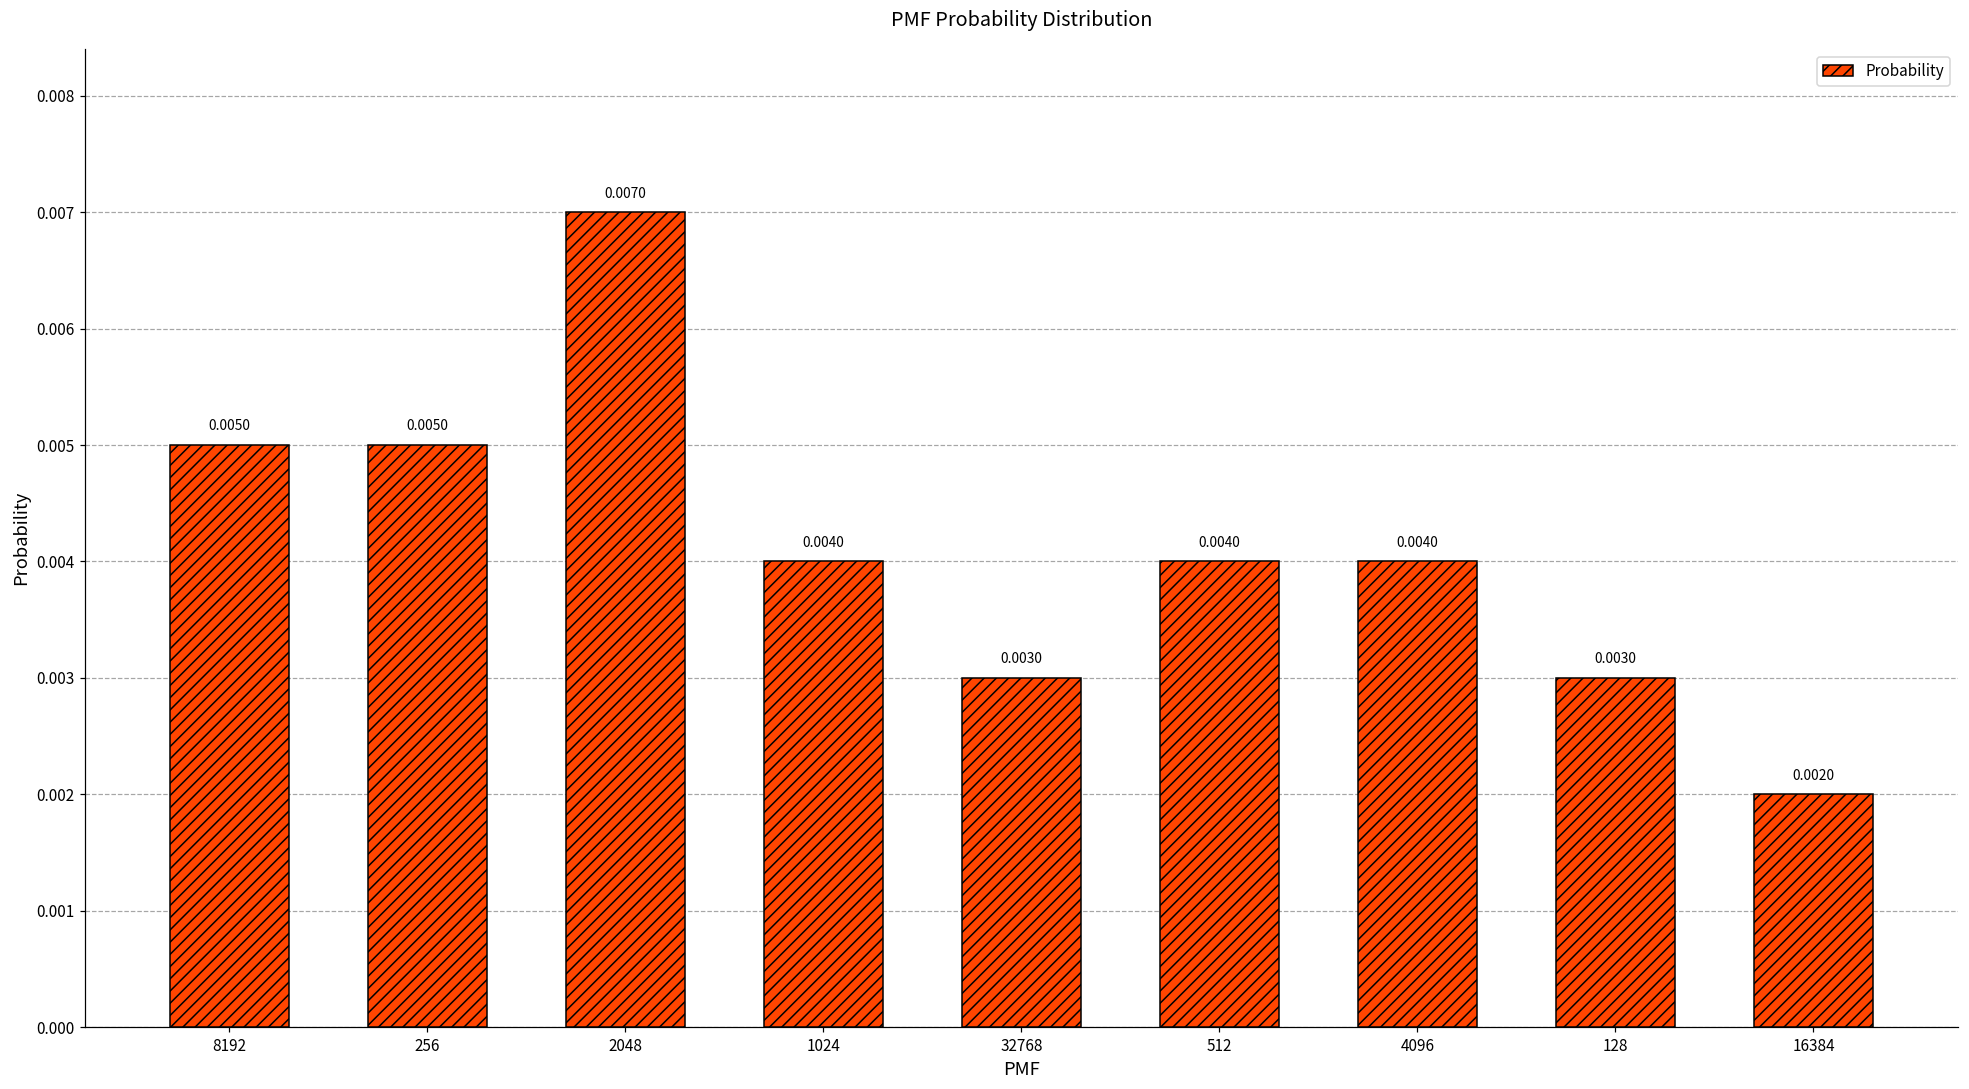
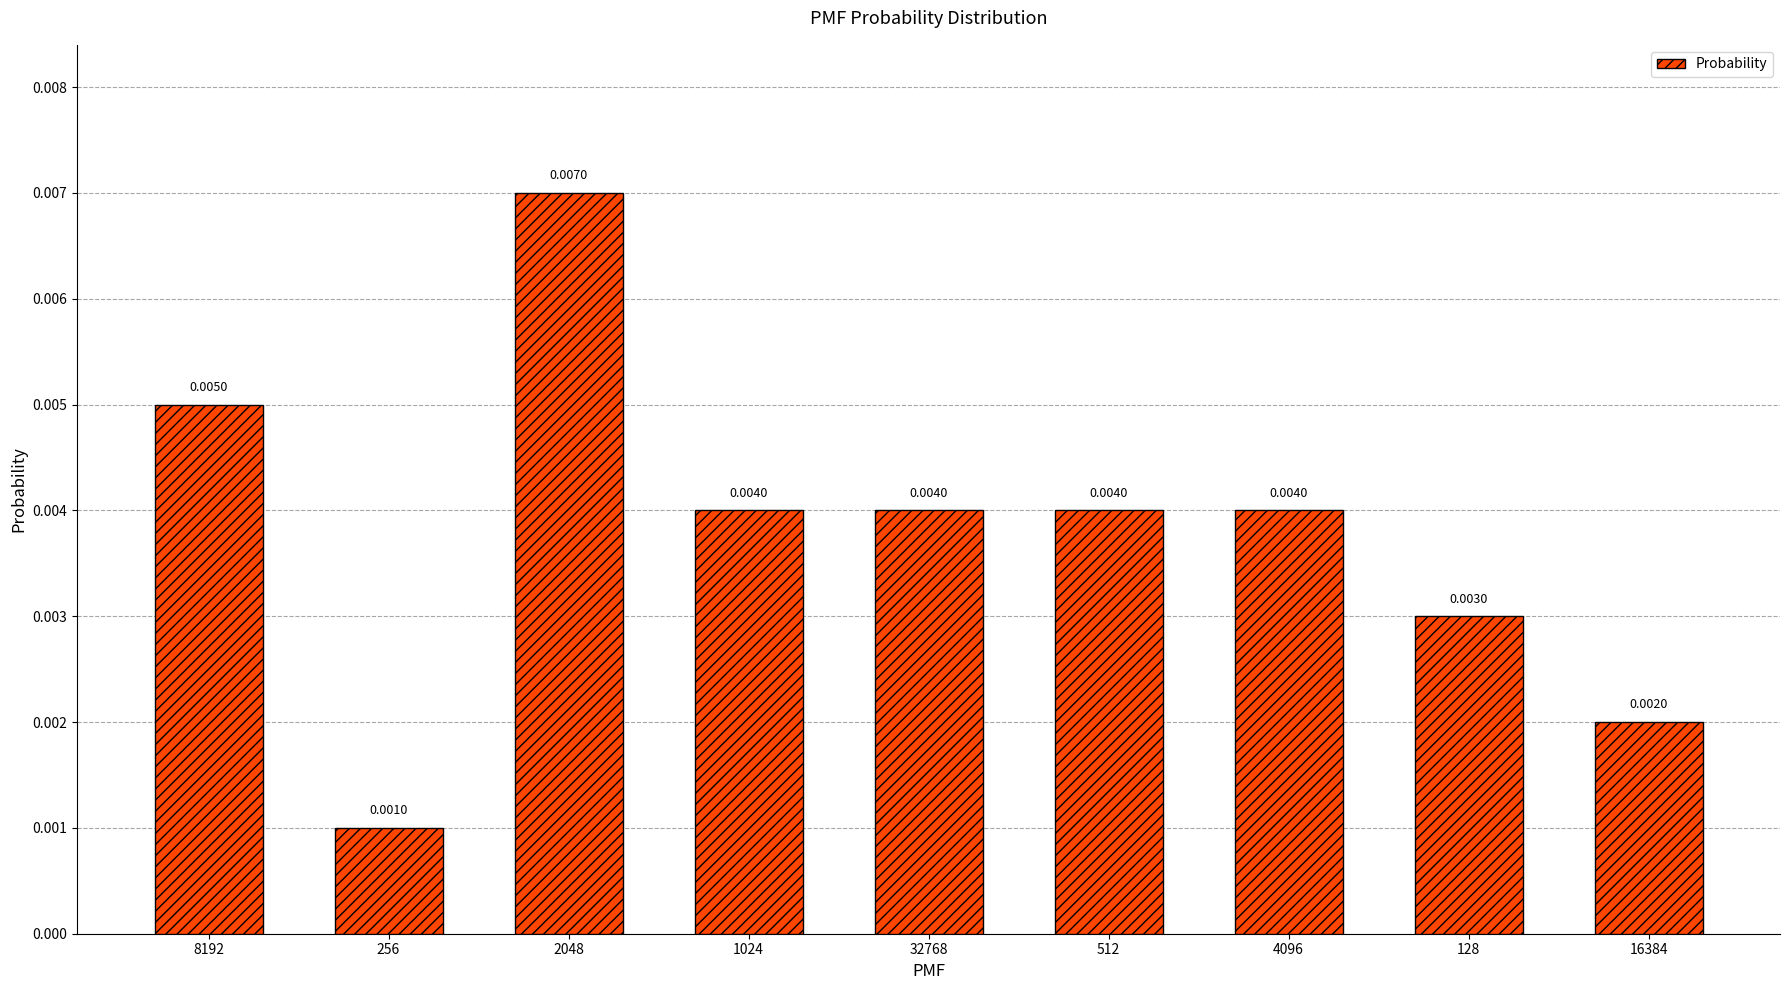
256: 0.0050 -> 0.0010
32768: 0.0030 -> 0.0040
